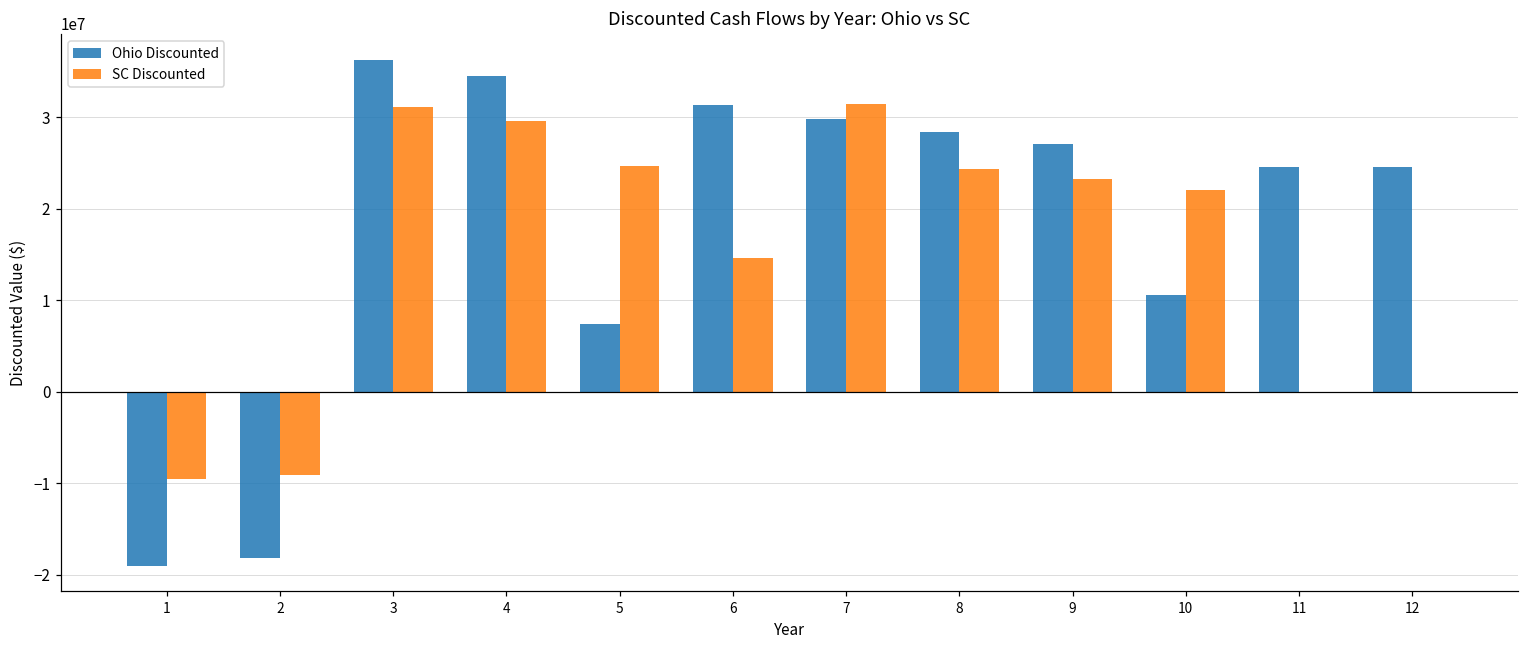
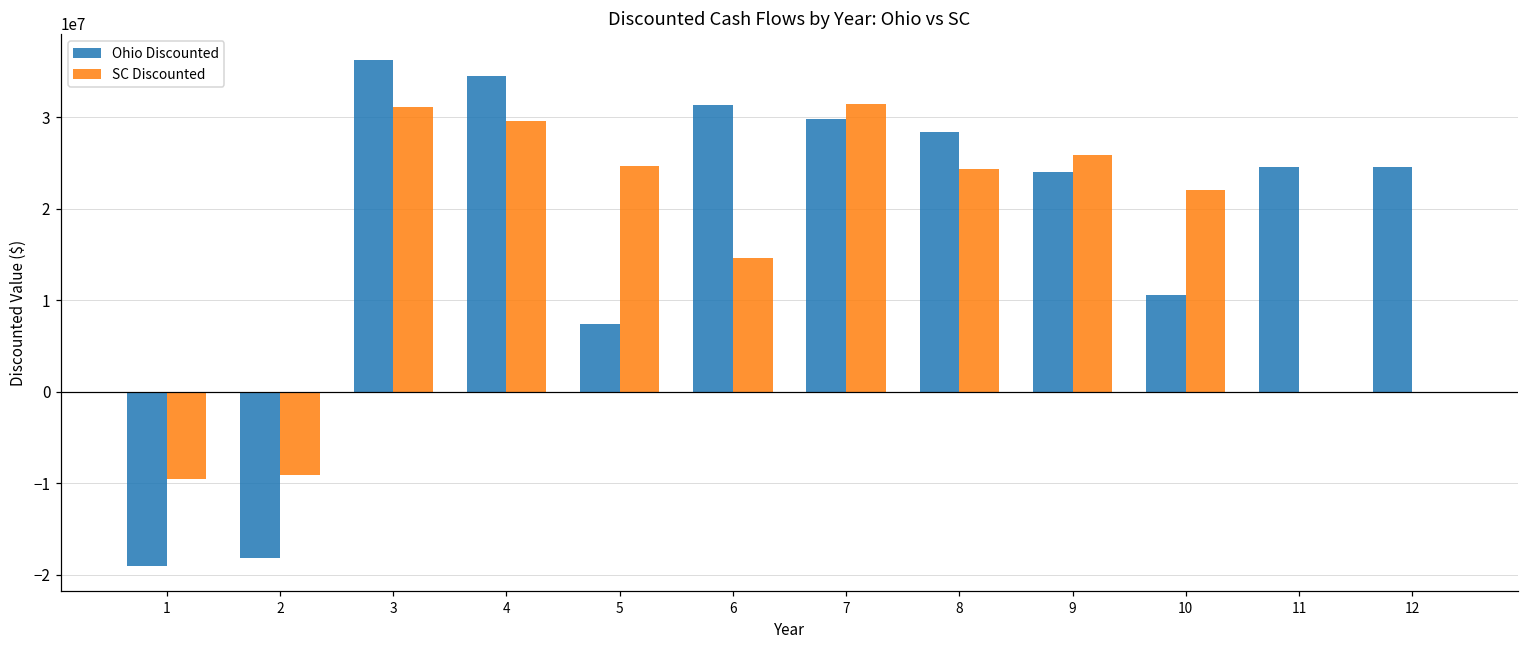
Ohio Discounted, 9: 27000000 -> 24000000
SC Discounted, 9: 23000000 -> 26000000
